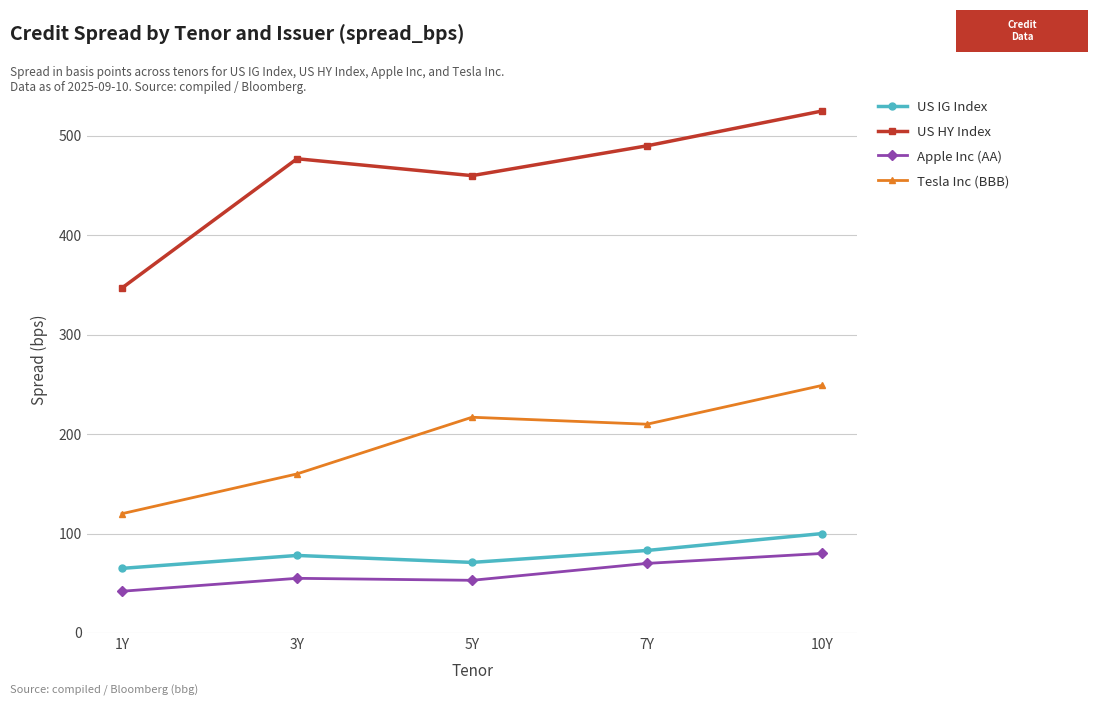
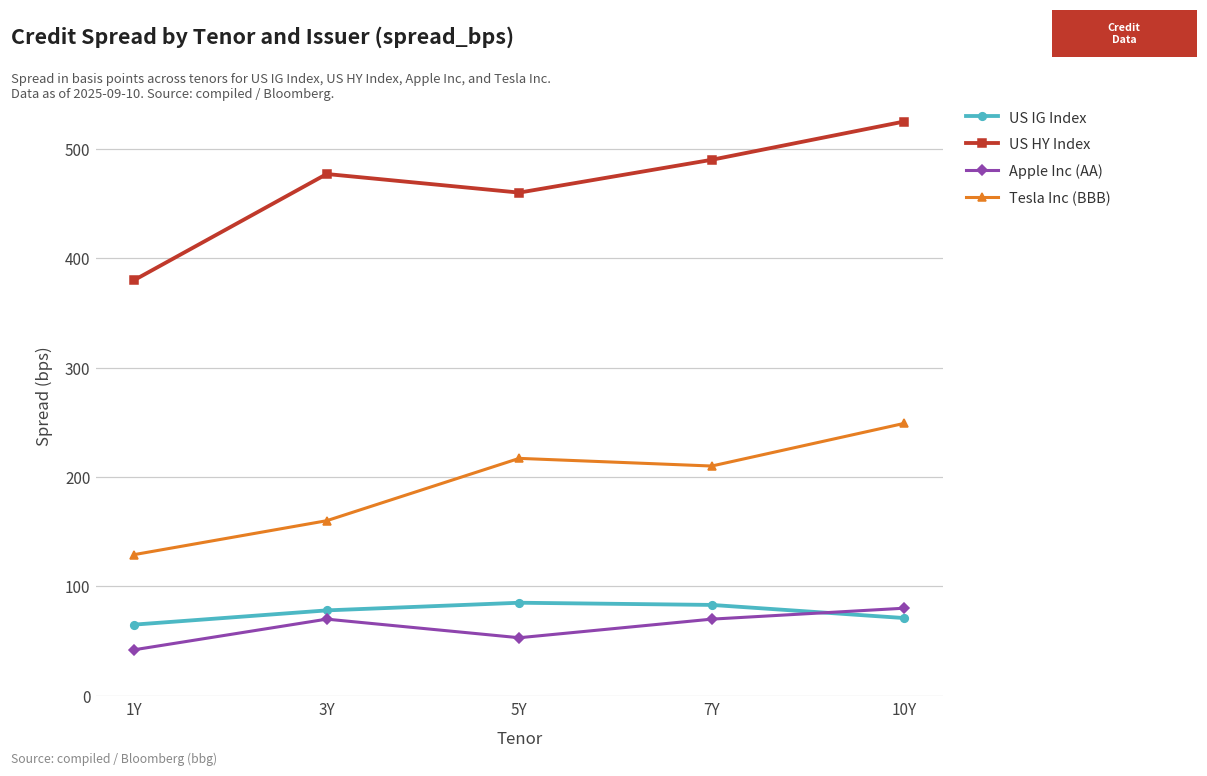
US HY Index, 1Y: 350 -> 380
Tesla Inc (BBB), 1Y: 120 -> 130
Apple Inc (AA), 3Y: 60 -> 70
US IG Index, 5Y: 70 -> 90
US IG Index, 10Y: 100 -> 70
